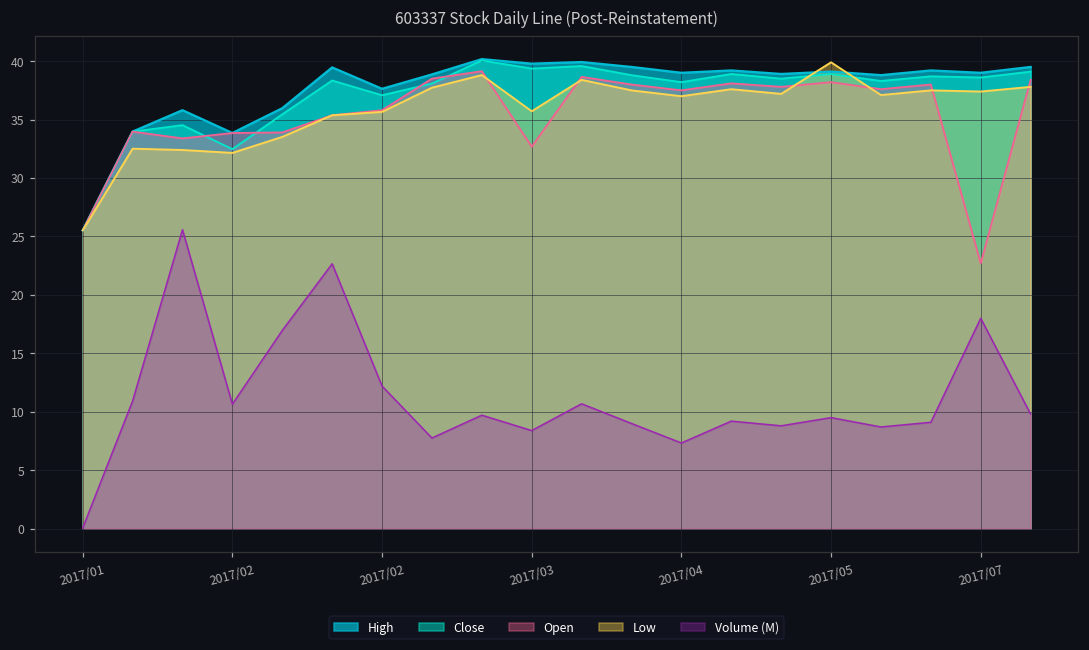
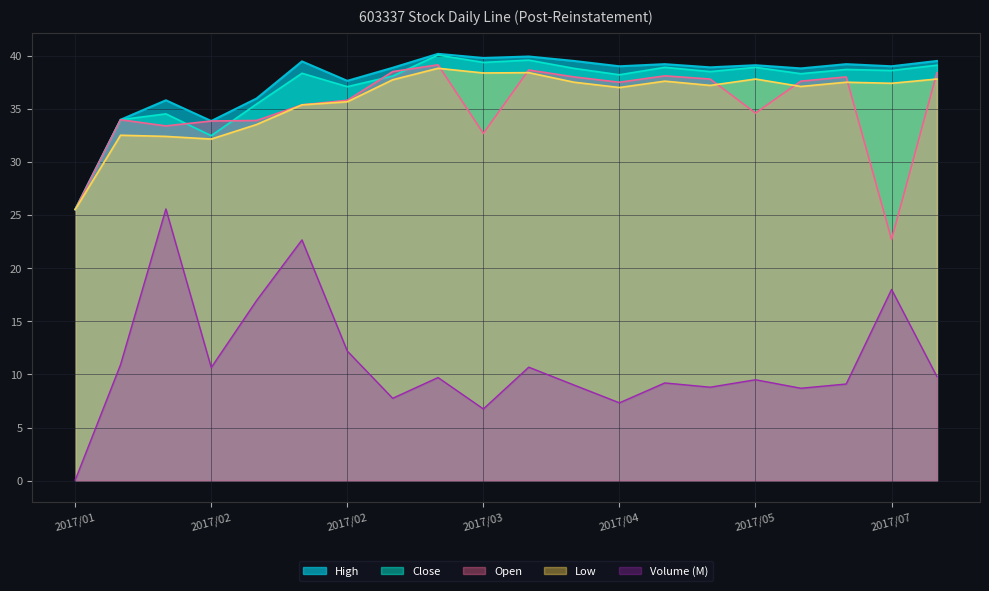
Low, 2017/03: 35.7 -> 38.4
Volume (M), 2017/03: 8.4 -> 6.8
Open, 2017/05: 38.2 -> 34.6
Low, 2017/05: 39.9 -> 37.8
